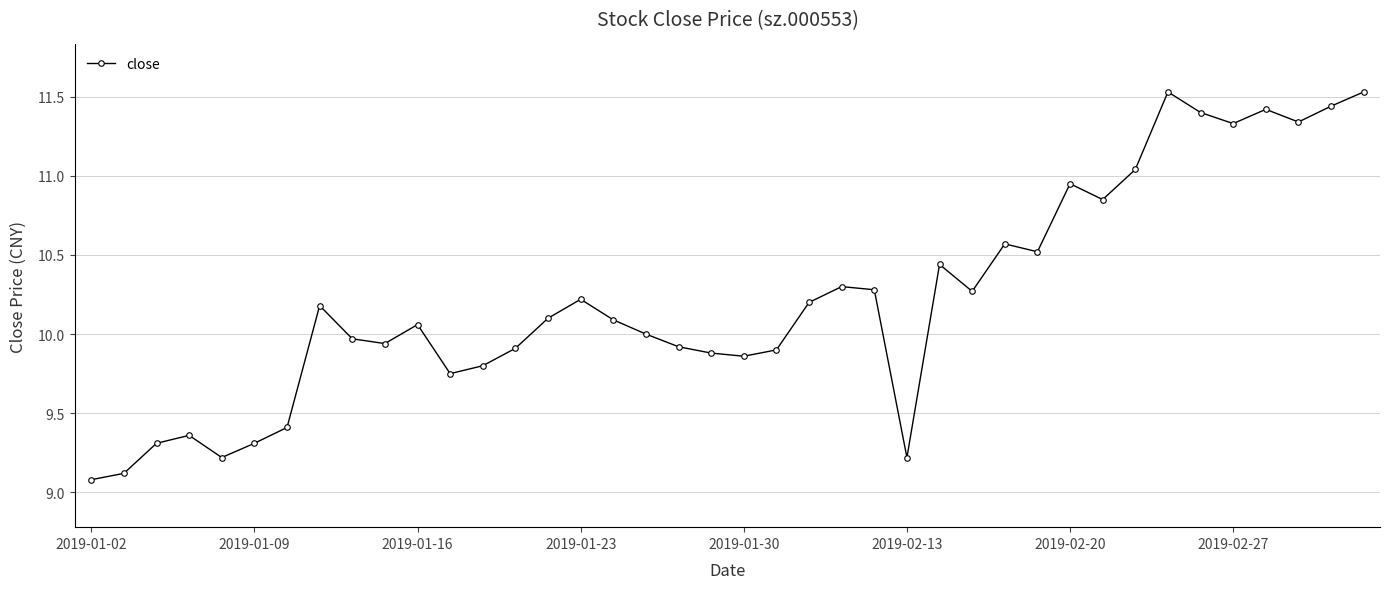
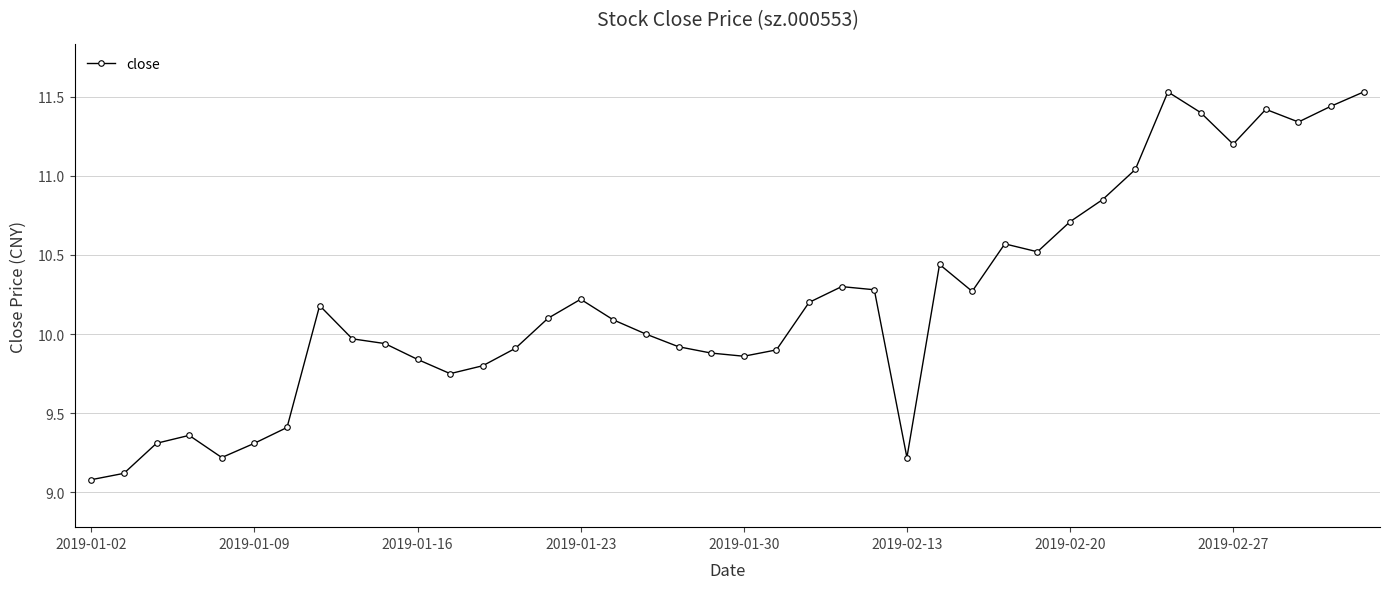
2019-01-16: 10.06 -> 9.84
2019-02-20: 10.95 -> 10.71
2019-02-27: 11.33 -> 11.20
